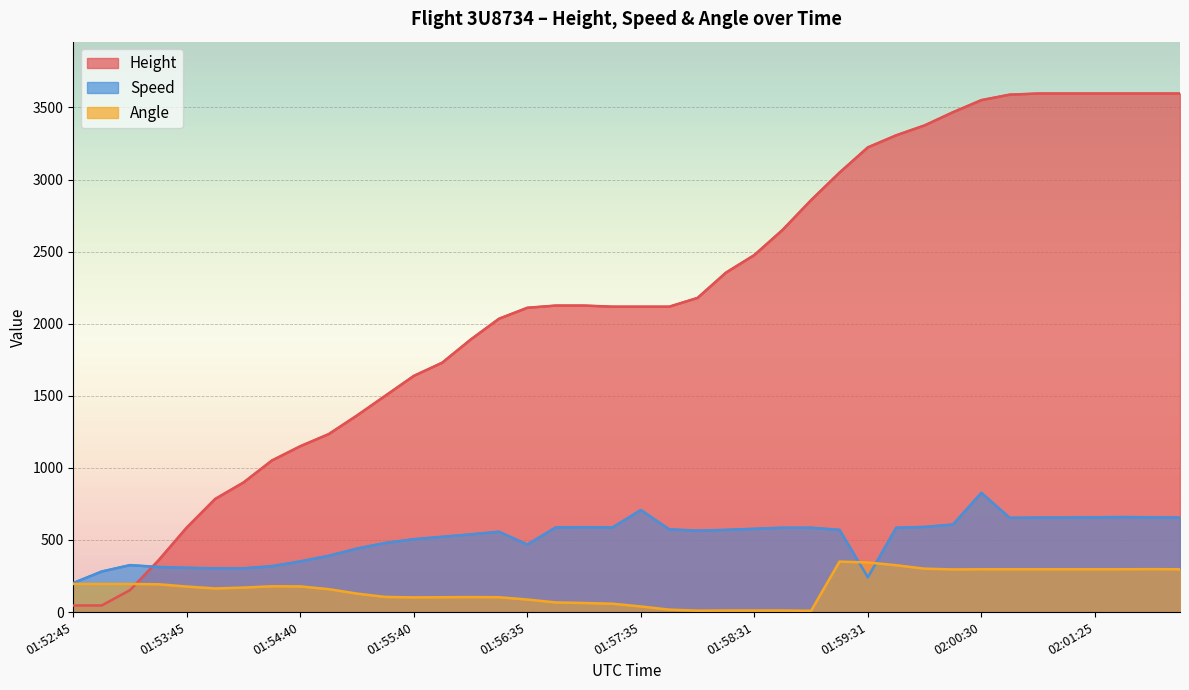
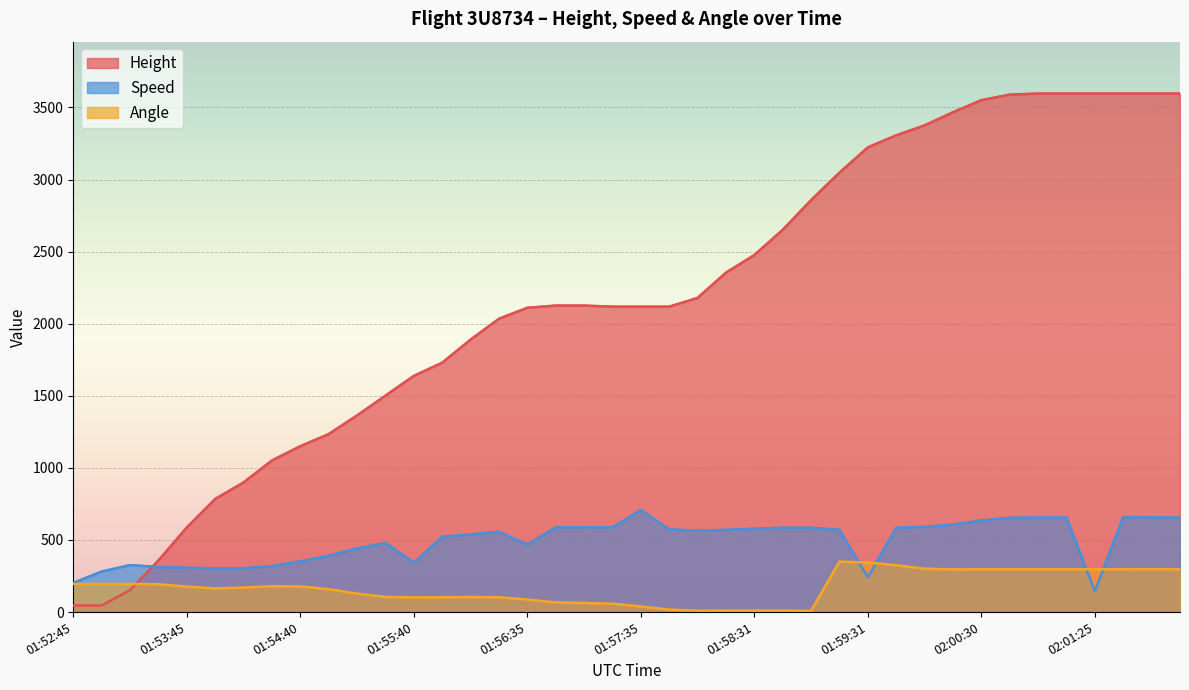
Speed, 01:55:40: 510 -> 340
Speed, 02:00:30: 830 -> 640
Speed, 02:01:25: 660 -> 140
